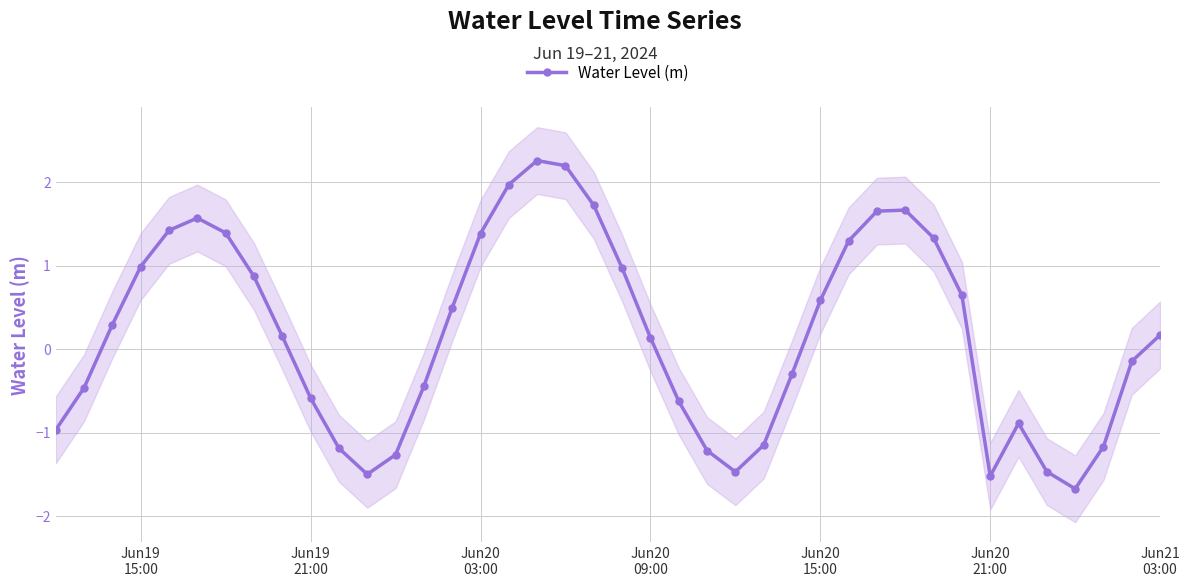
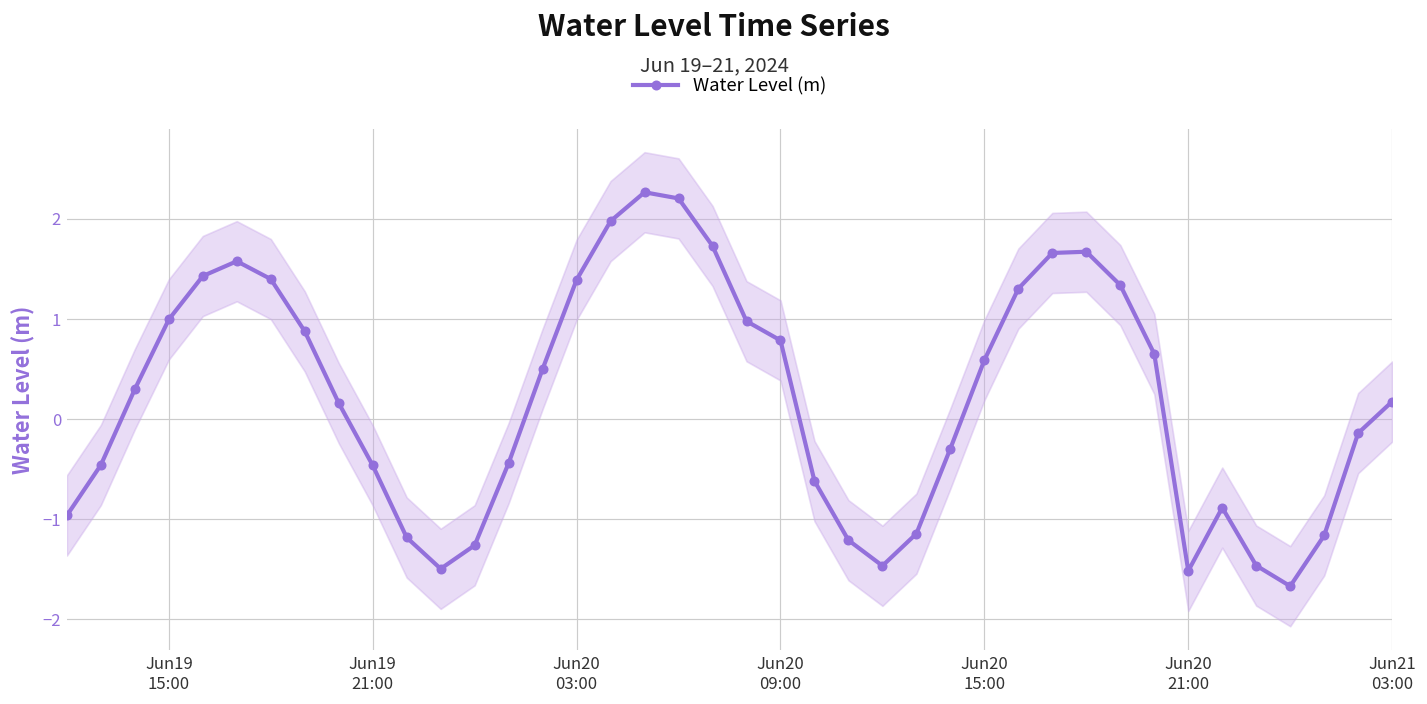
Water Level (m), Jun19 21:00: -0.6 -> -0.5
Water Level (m), Jun20 09:00: 0.1 -> 0.8
